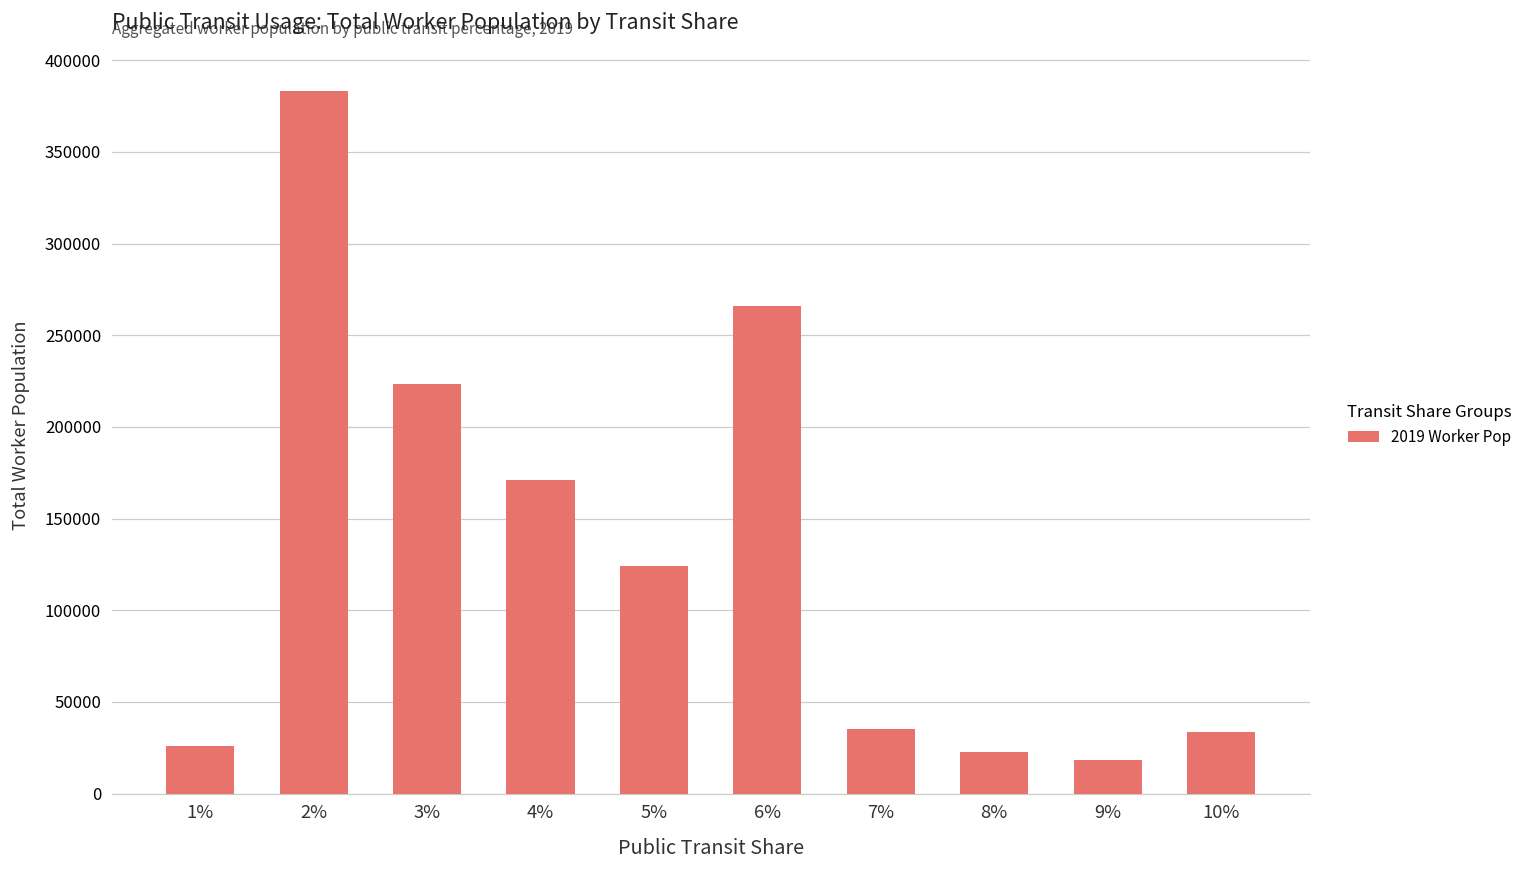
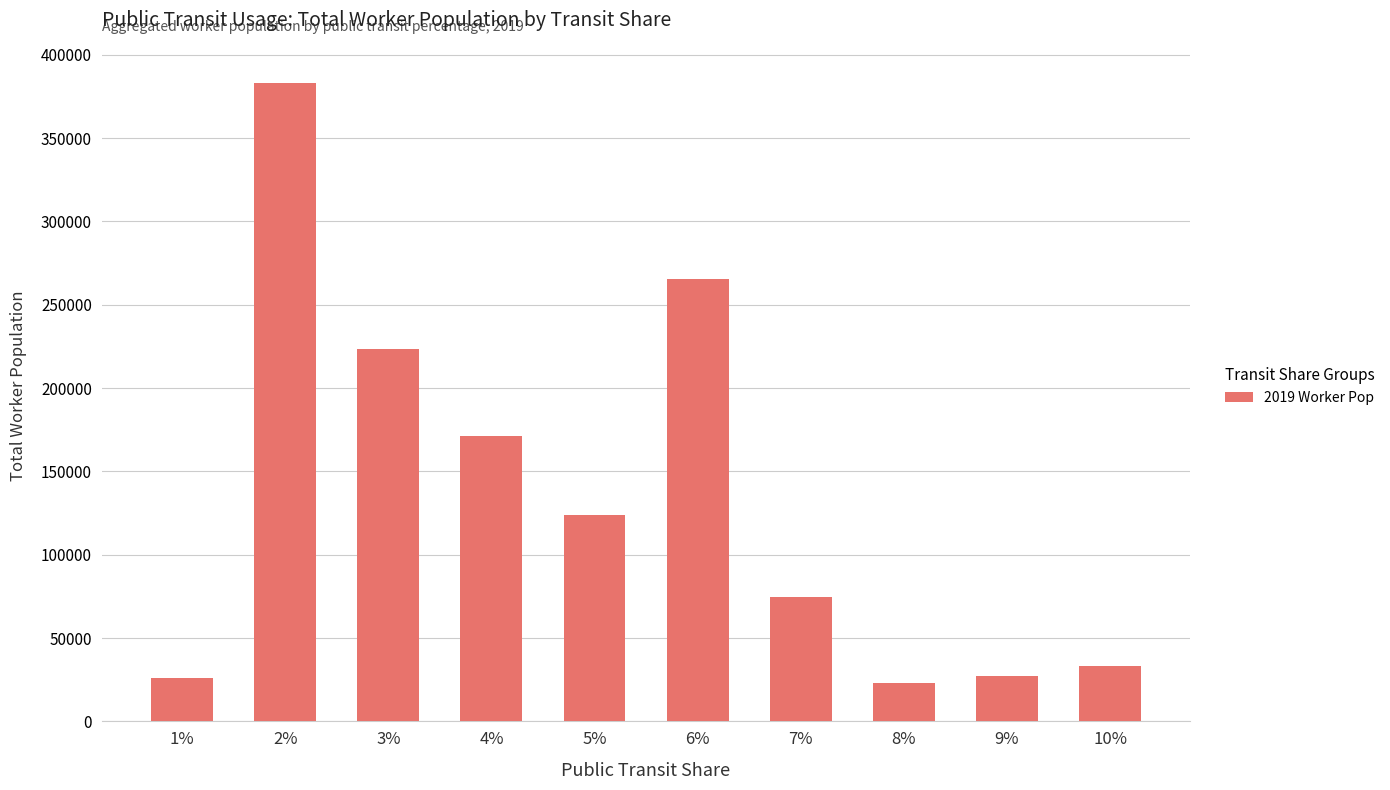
7%: 35000 -> 75000
9%: 18000 -> 27000
